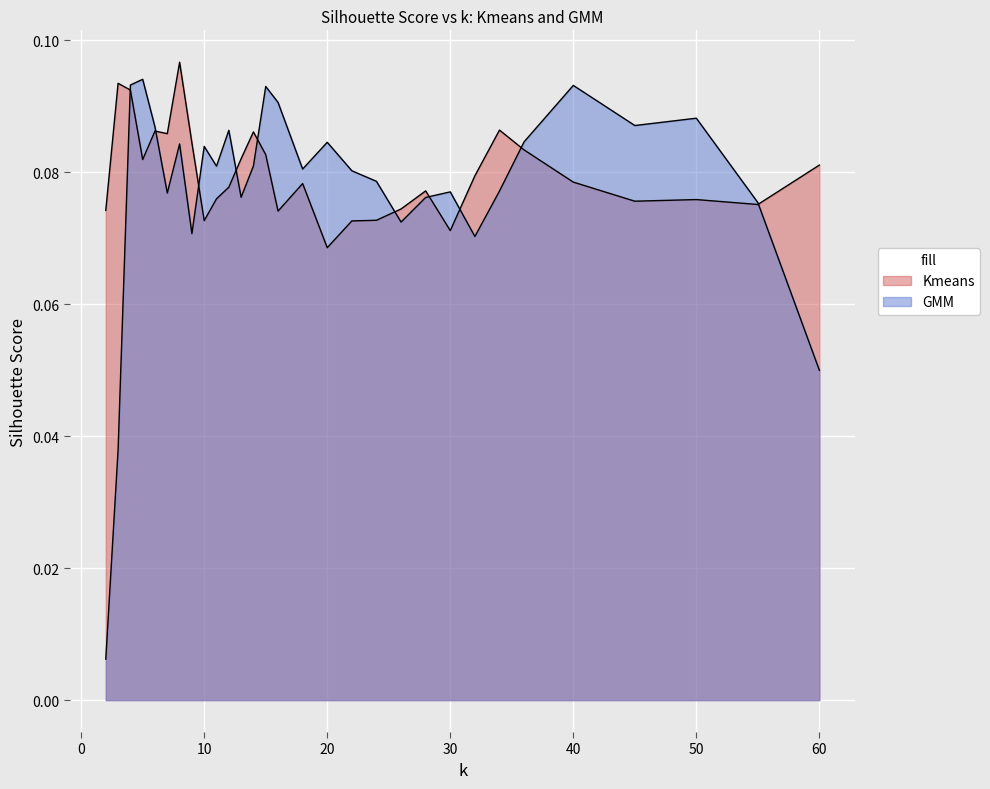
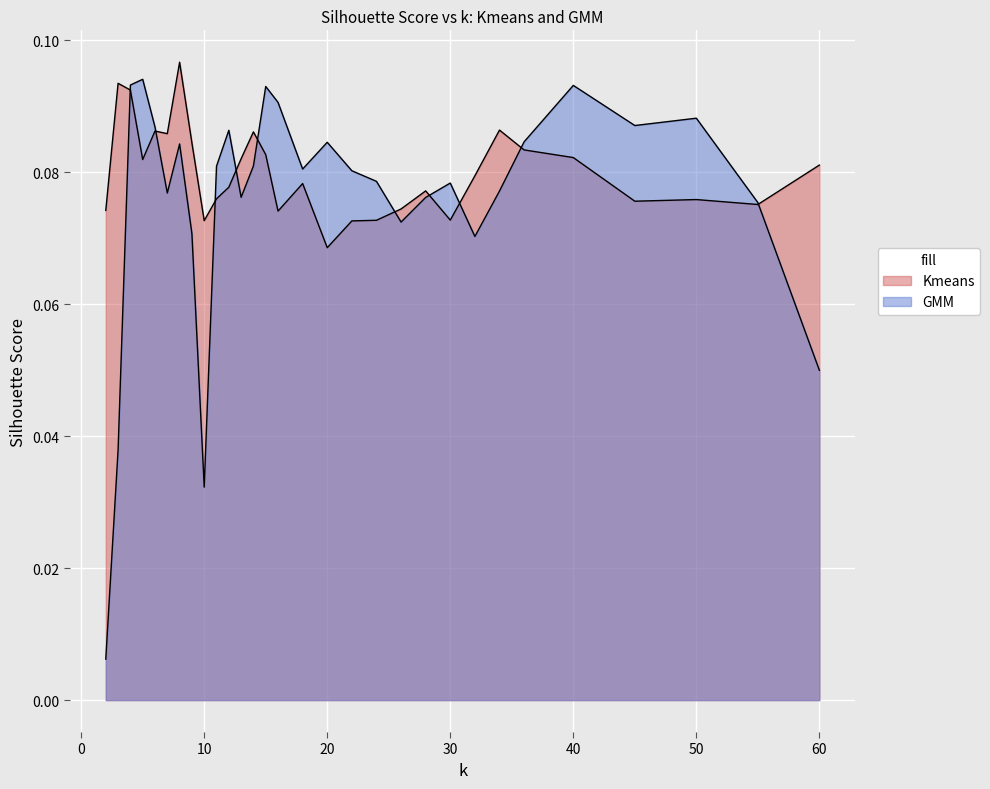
GMM, 10: 0.084 -> 0.032
Kmeans, 30: 0.071 -> 0.073
GMM, 30: 0.077 -> 0.078
Kmeans, 40: 0.079 -> 0.082
